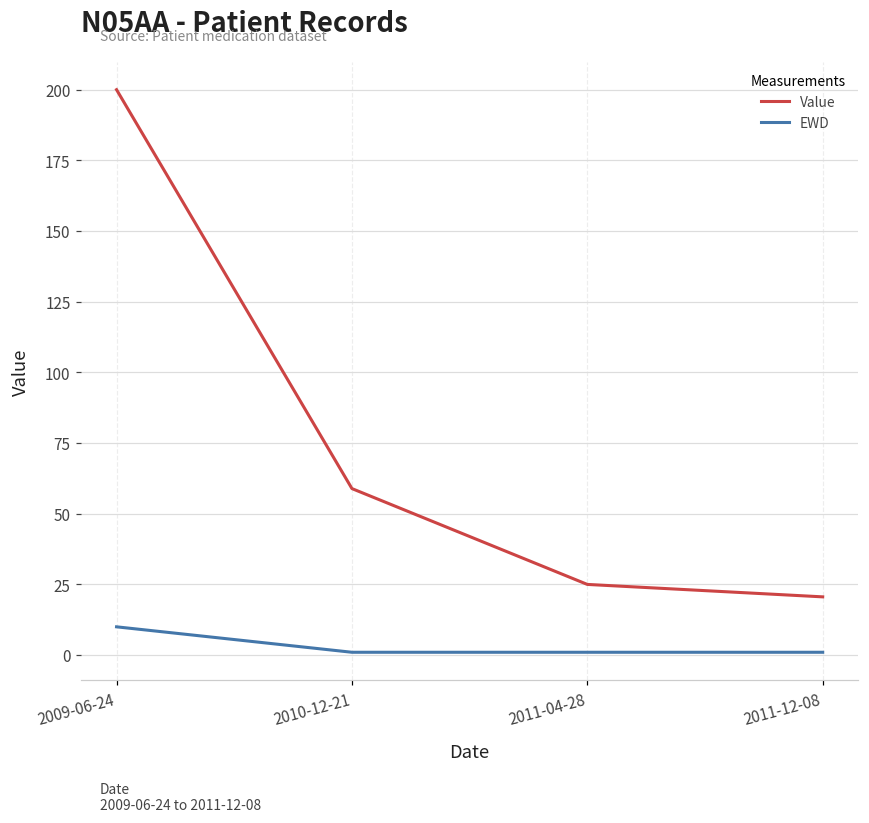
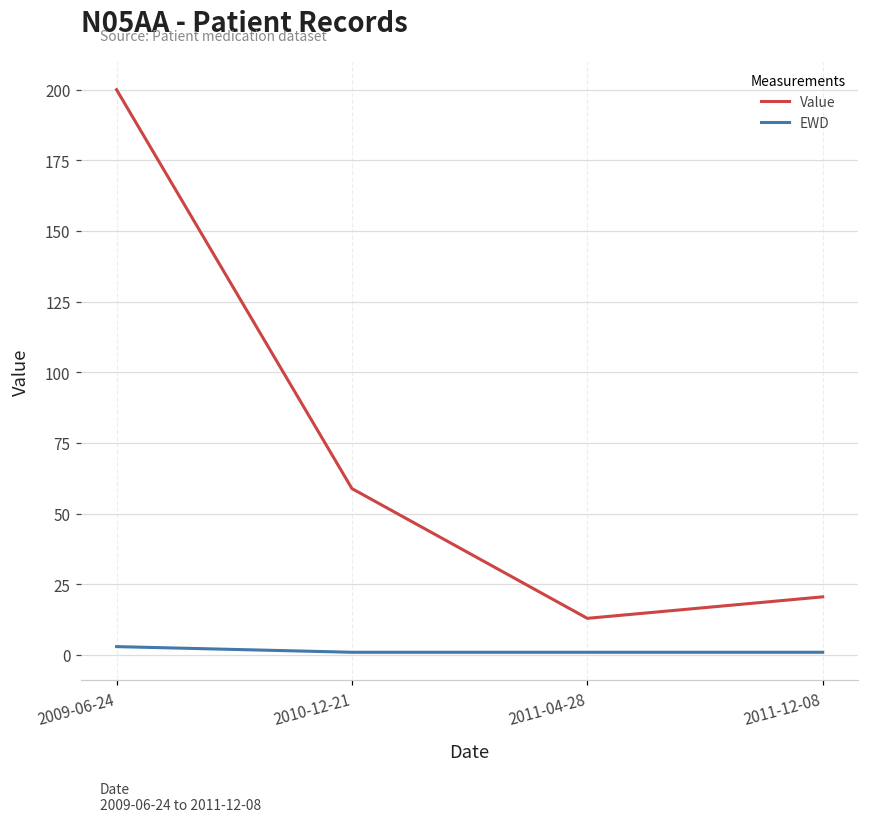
EWD, 2009-06-24: 10 -> 3
Value, 2011-04-28: 25 -> 13
